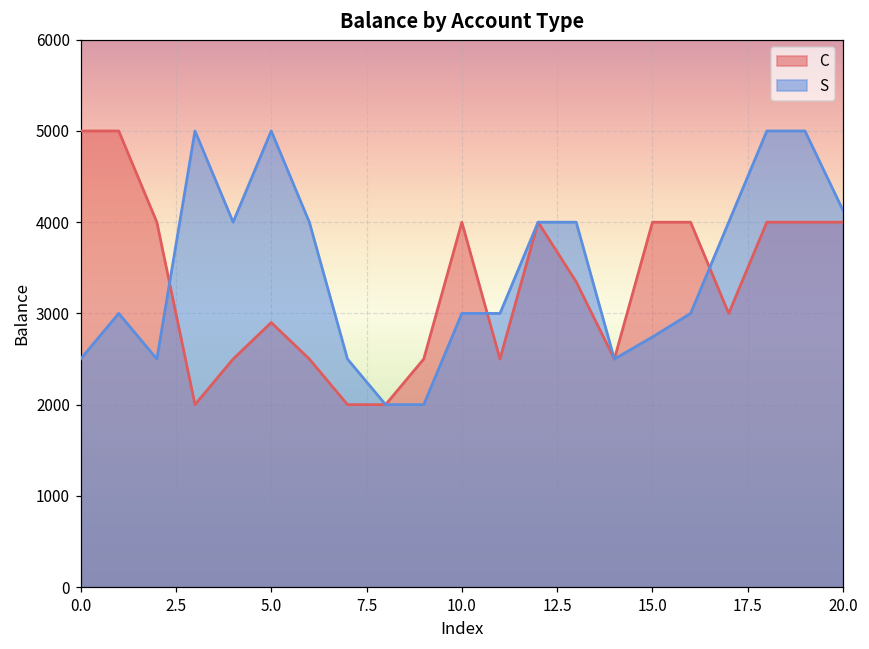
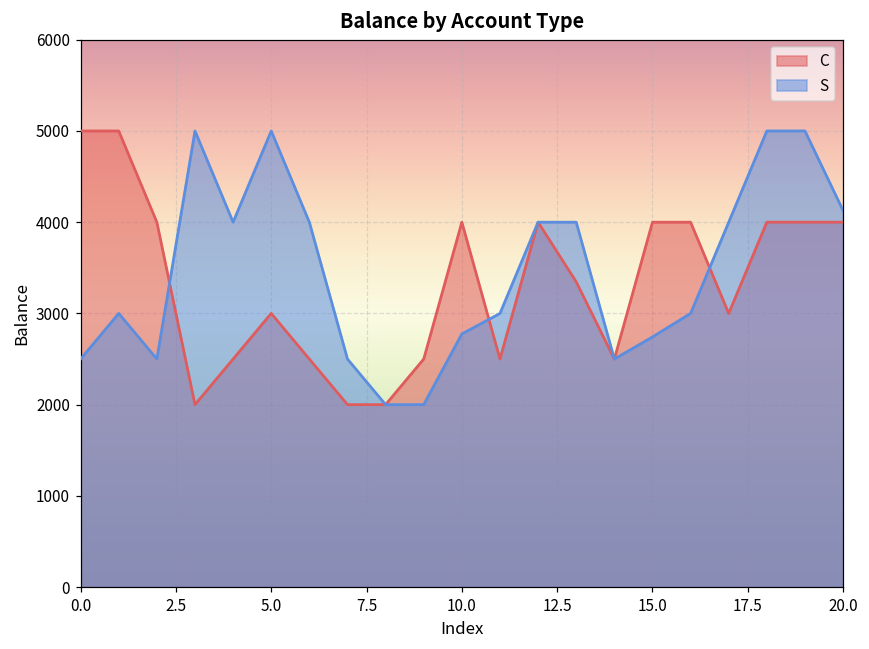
C, 5.0: 2900 -> 3000
S, 10.0: 3000 -> 2800
